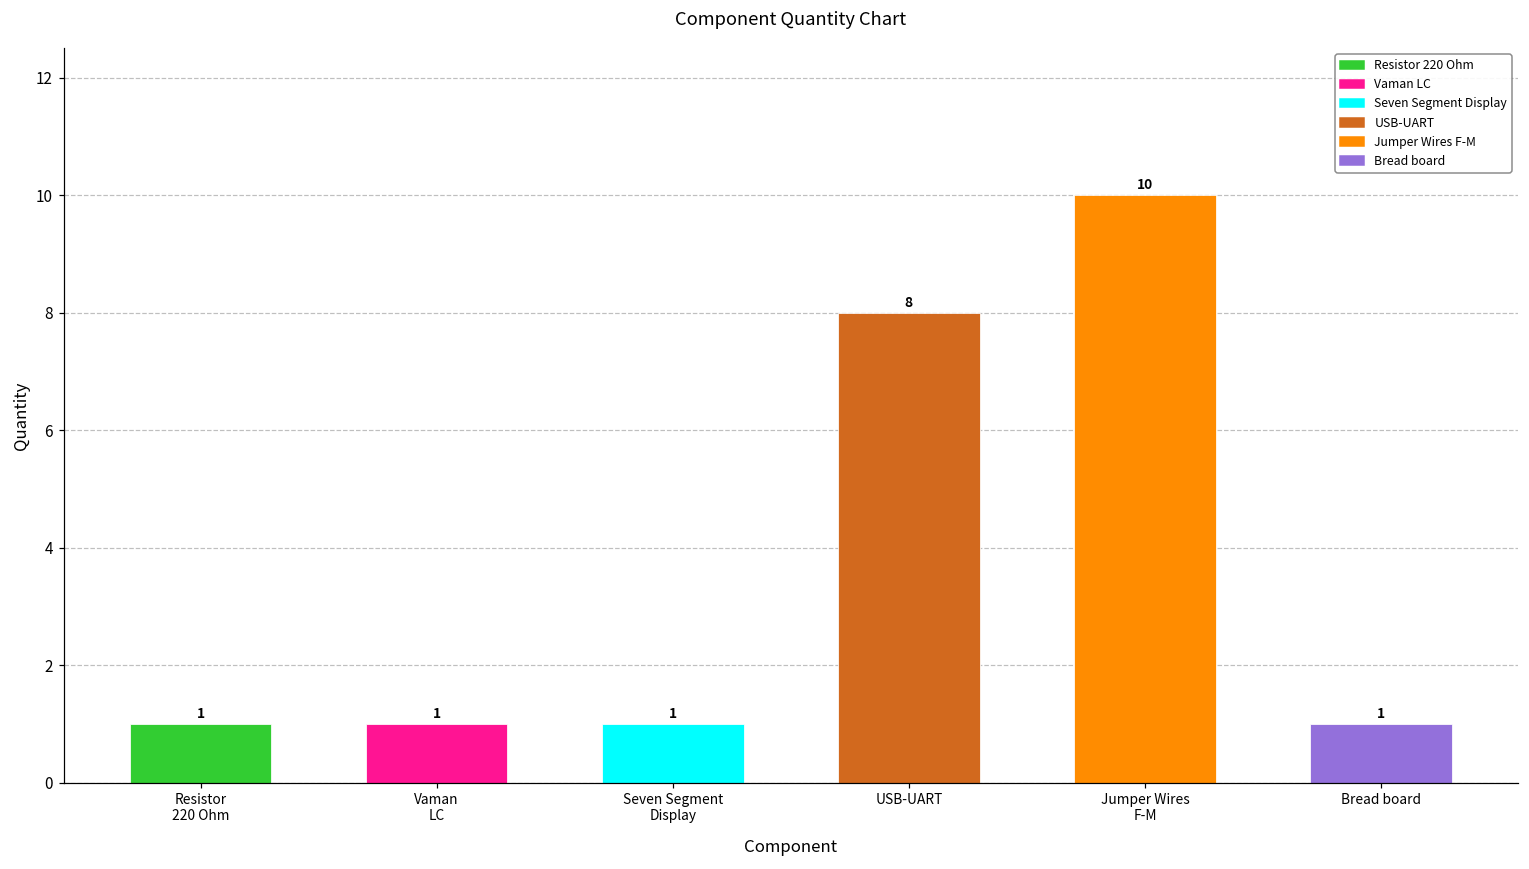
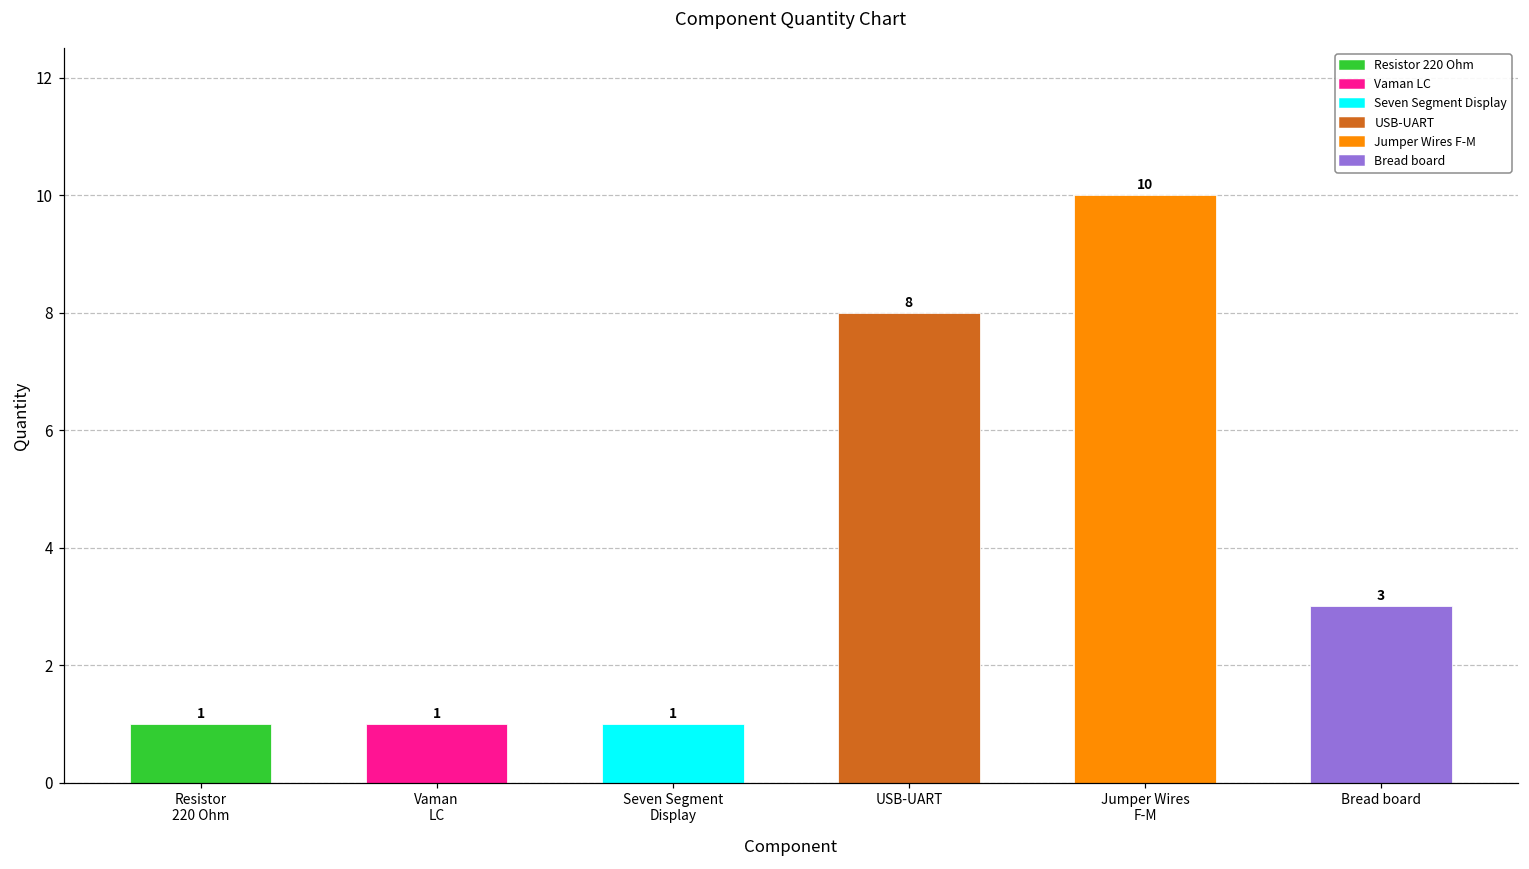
Bread board: 1 -> 3
